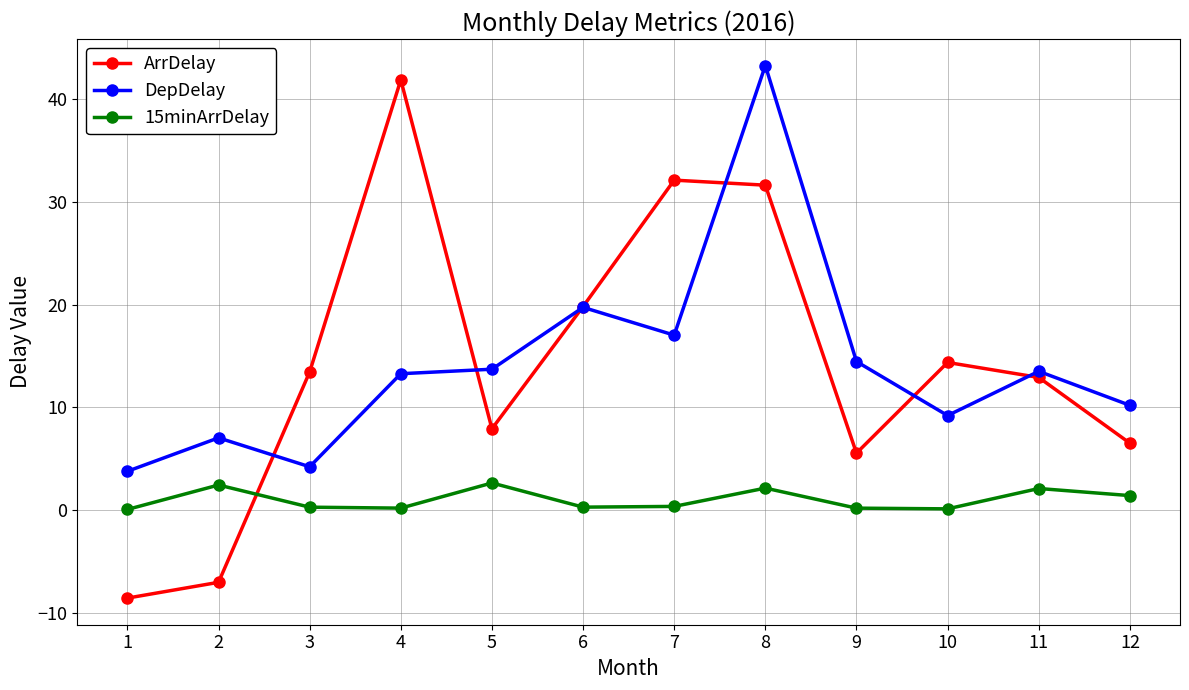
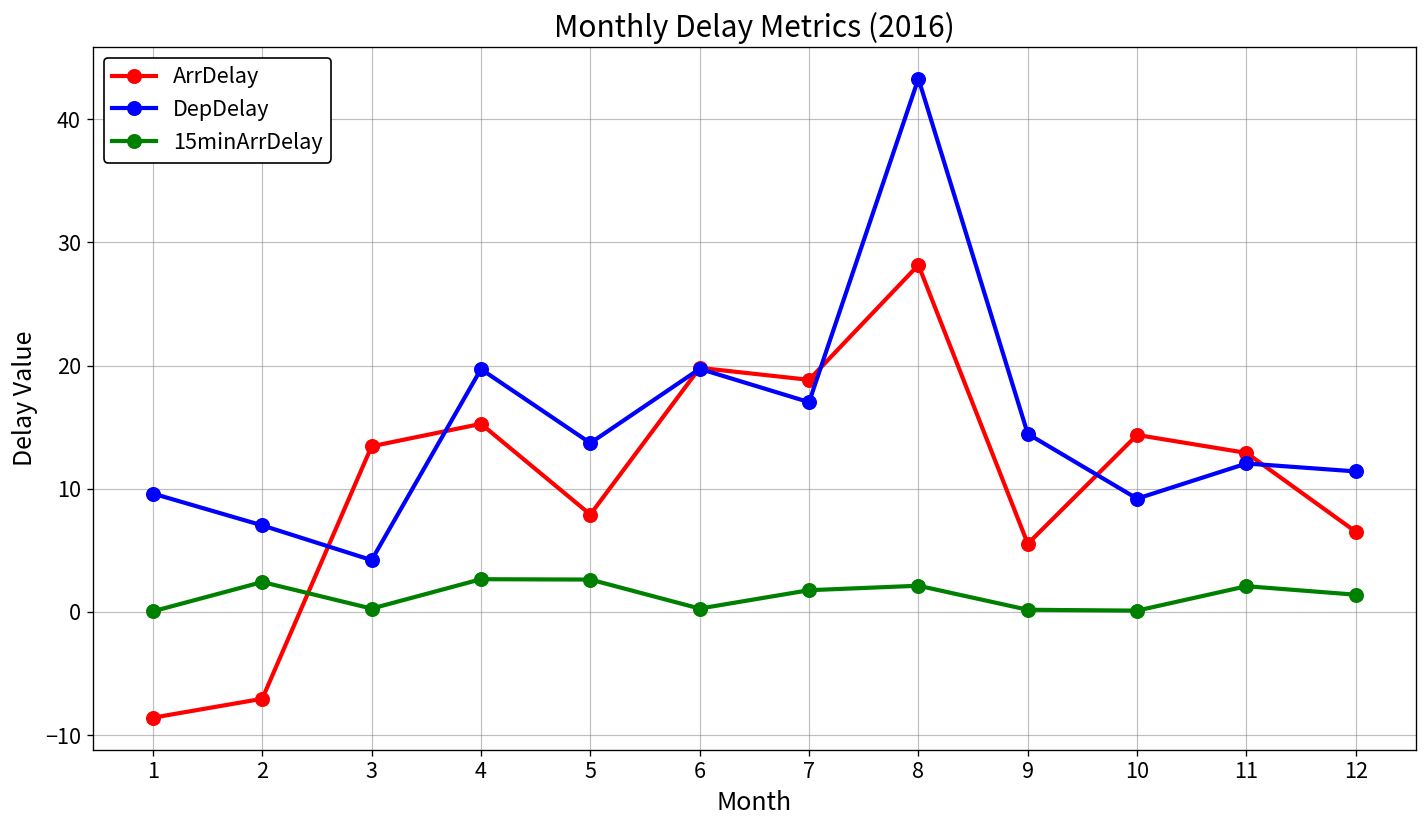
DepDelay, 1: 3.8 -> 9.6
ArrDelay, 4: 41.9 -> 15.3
DepDelay, 4: 13.3 -> 19.7
15minArrDelay, 4: 0.2 -> 2.7
ArrDelay, 7: 32.1 -> 18.8
15minArrDelay, 7: 0.3 -> 1.8
ArrDelay, 8: 31.6 -> 28.2
DepDelay, 11: 13.5 -> 12.1
DepDelay, 12: 10.2 -> 11.4
